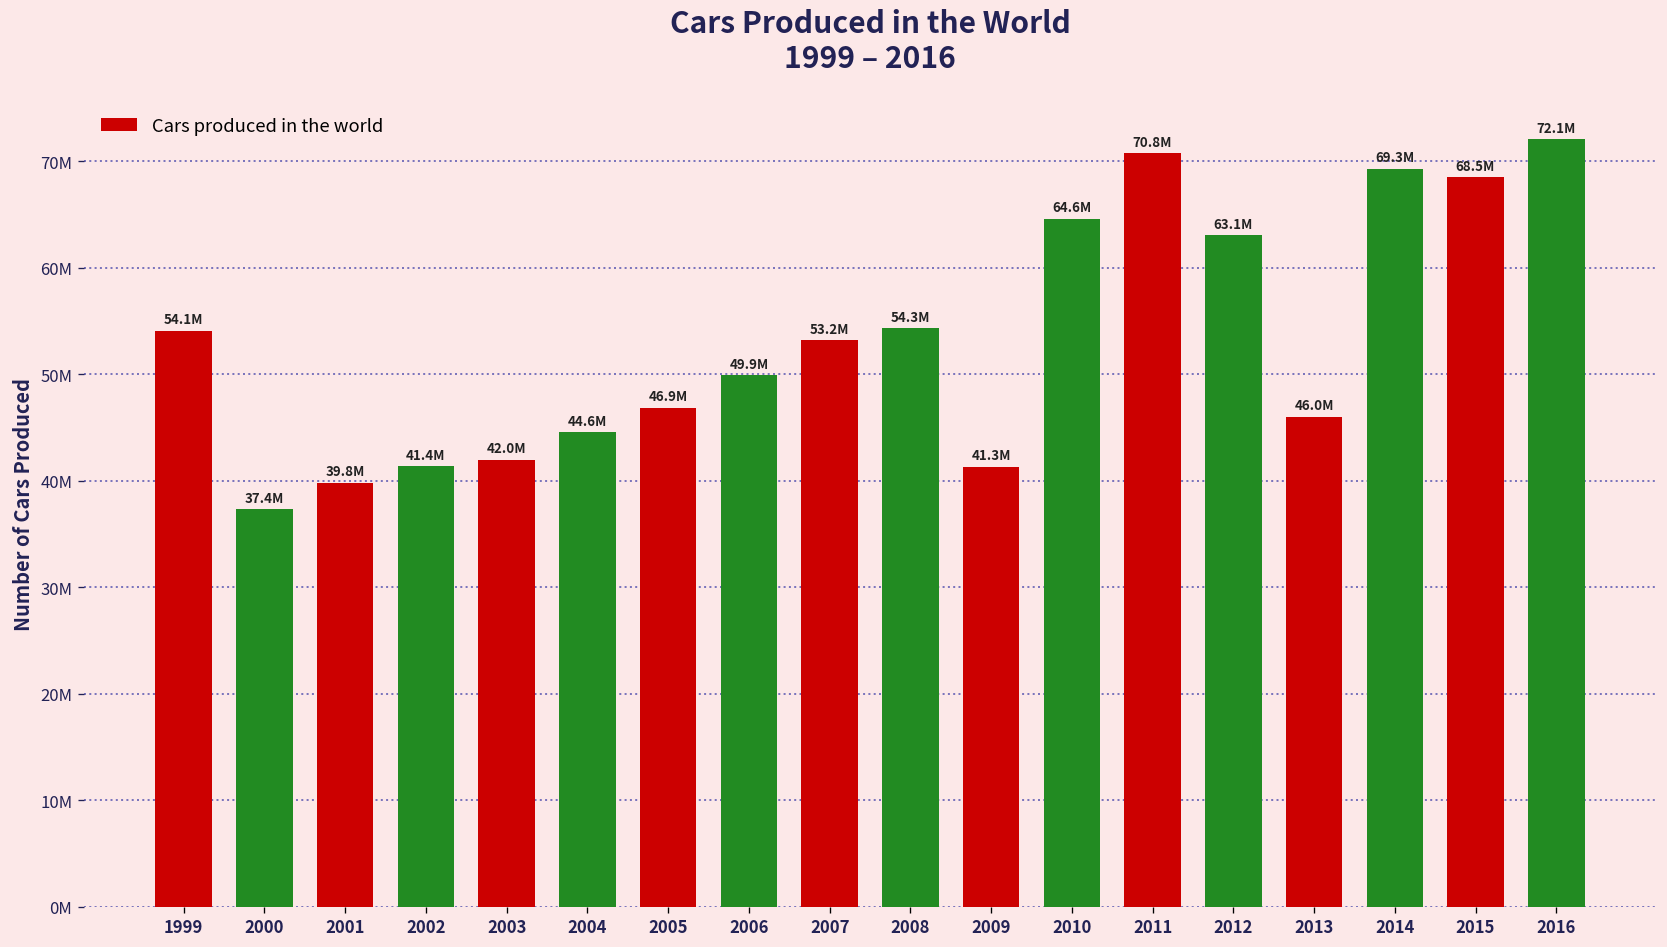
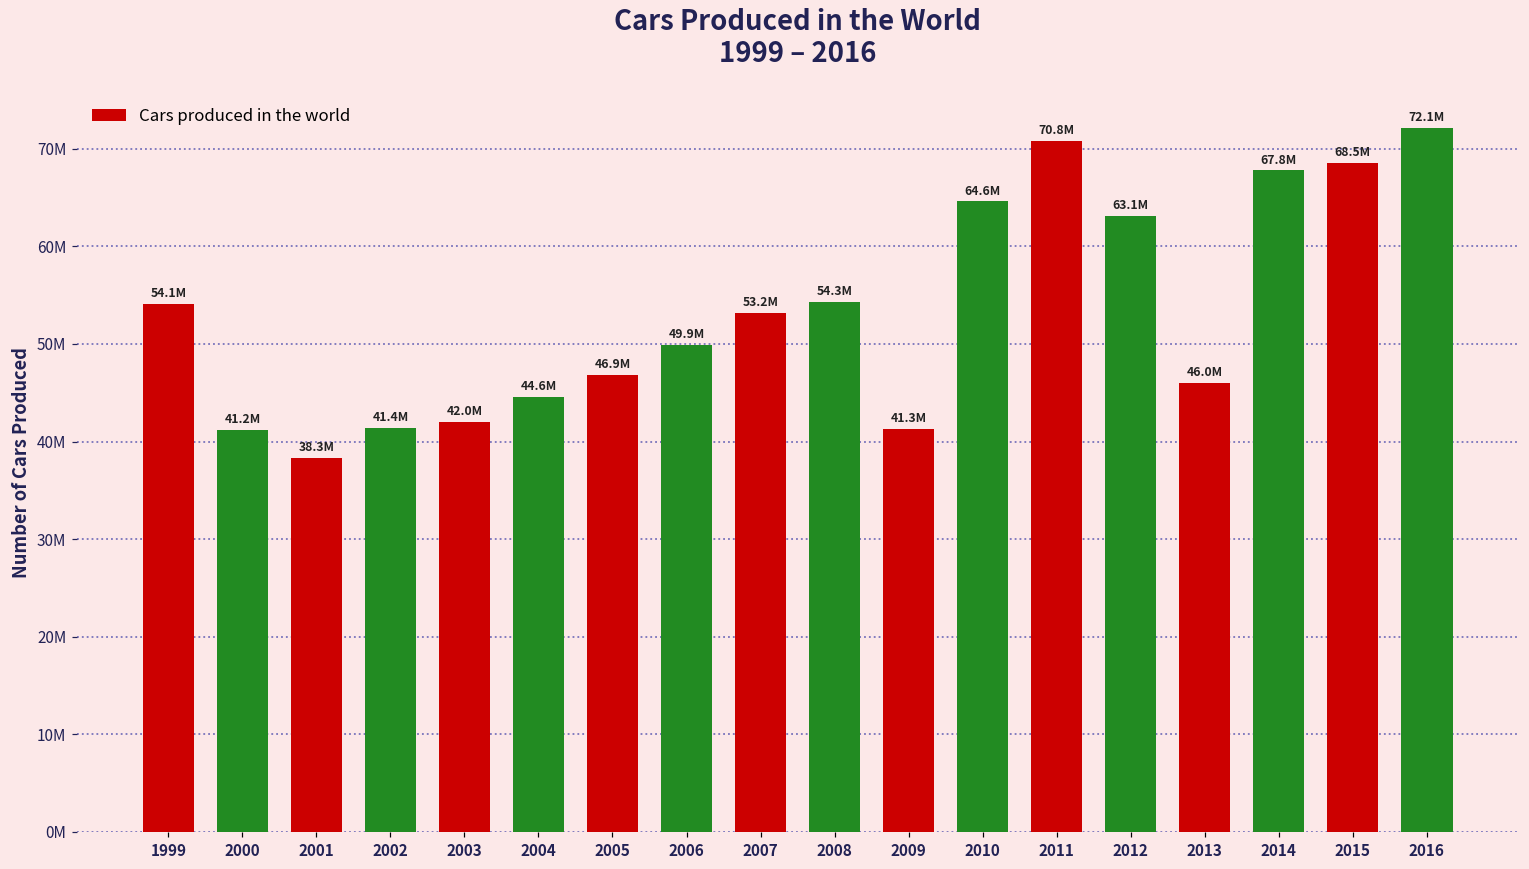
2000: 37.4M -> 41.2M
2001: 39.8M -> 38.3M
2014: 69.3M -> 67.8M
